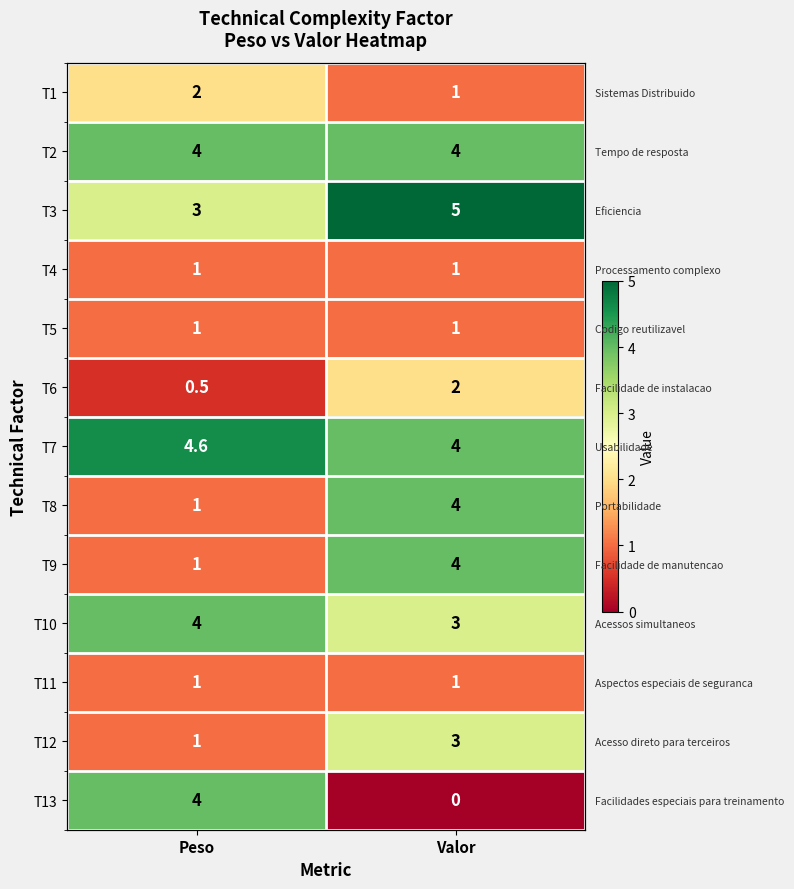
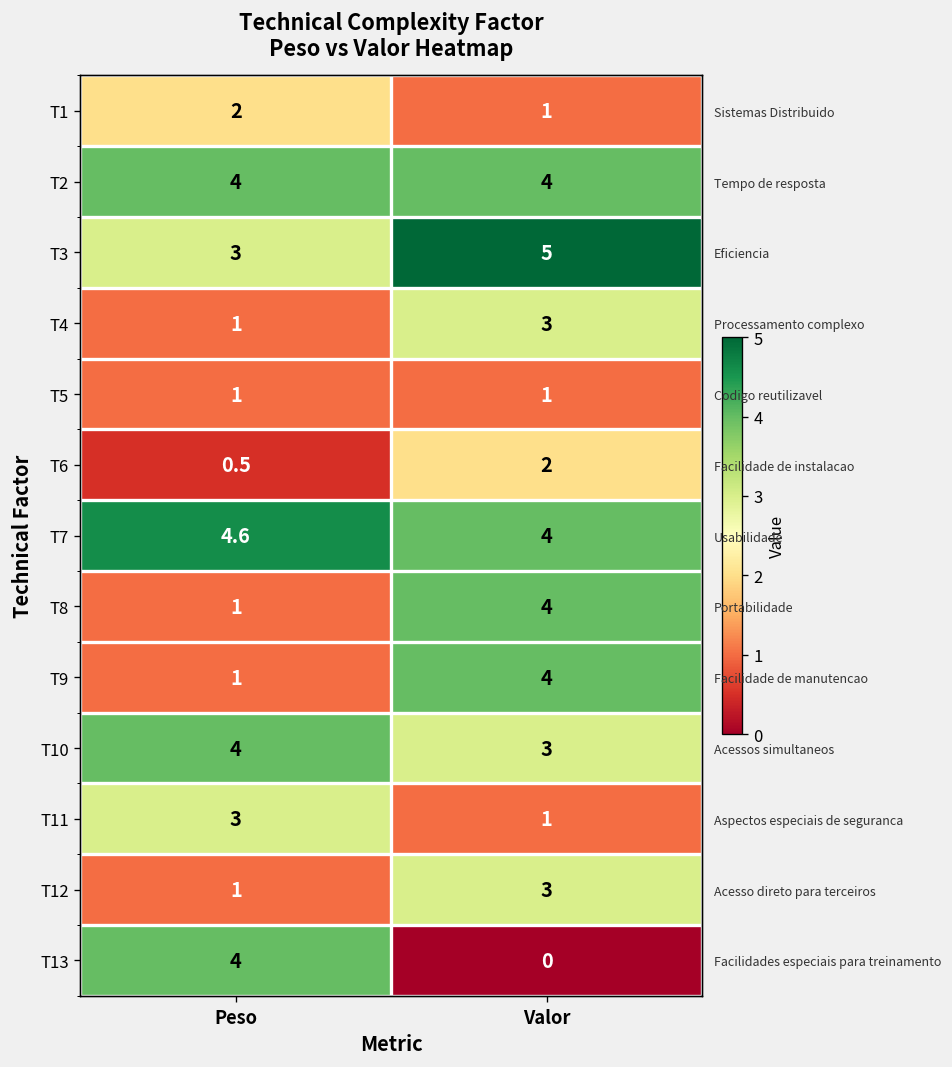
T4, Valor: 1 -> 3
T11, Peso: 1 -> 3
